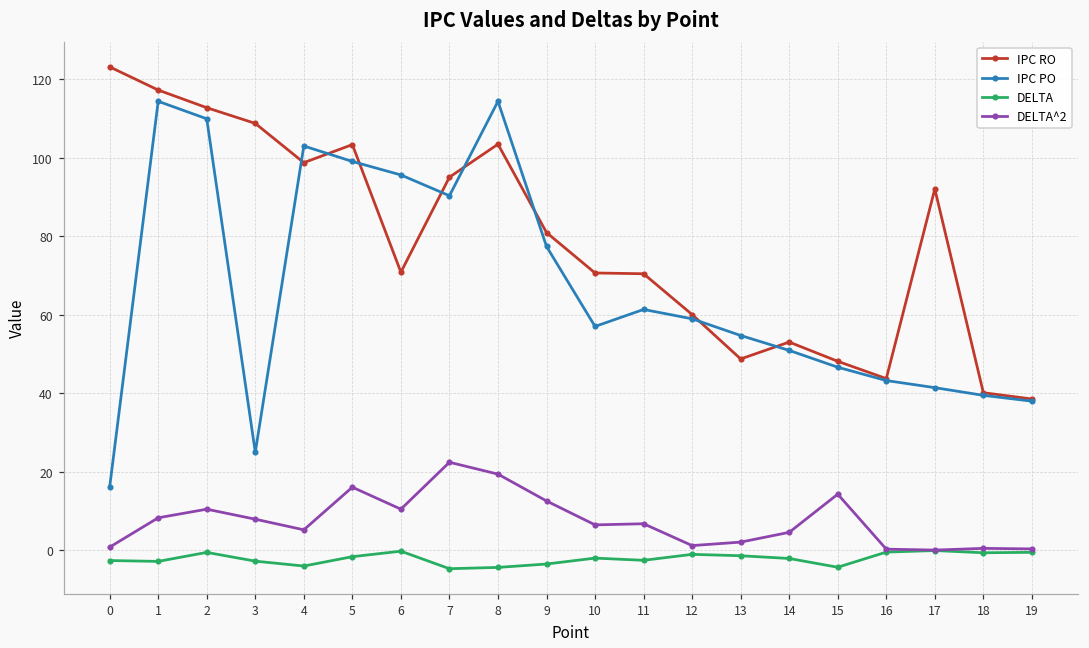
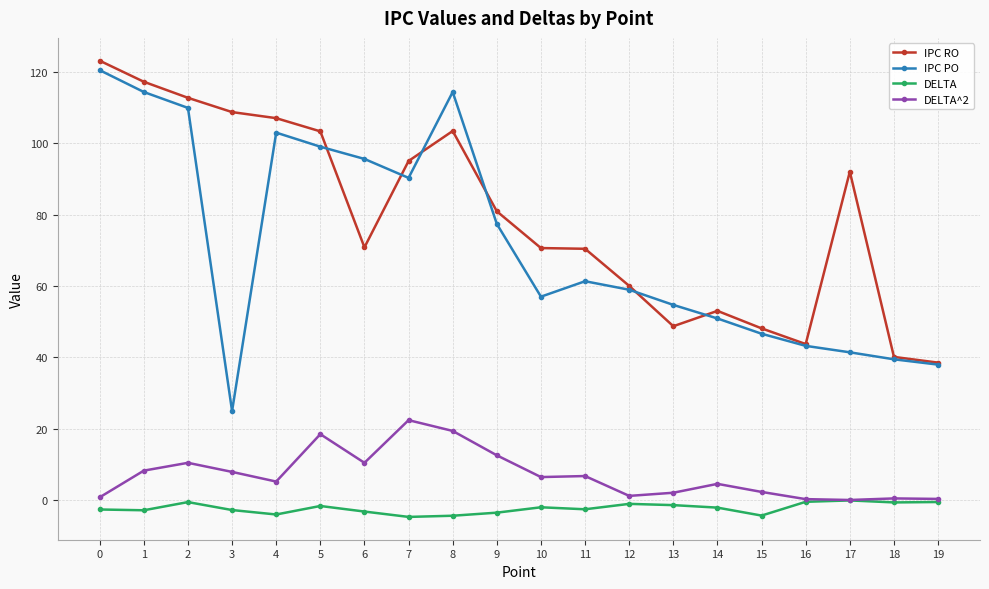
IPC PO, 0: 16 -> 120
IPC RO, 4: 99 -> 107
DELTA^2, 5: 16 -> 18
DELTA, 6: 0 -> -3
DELTA^2, 15: 14 -> 2
